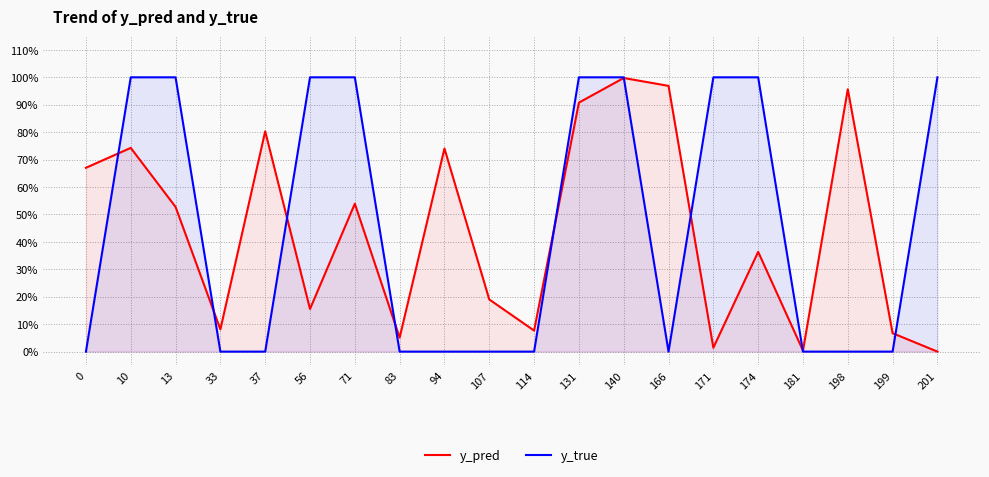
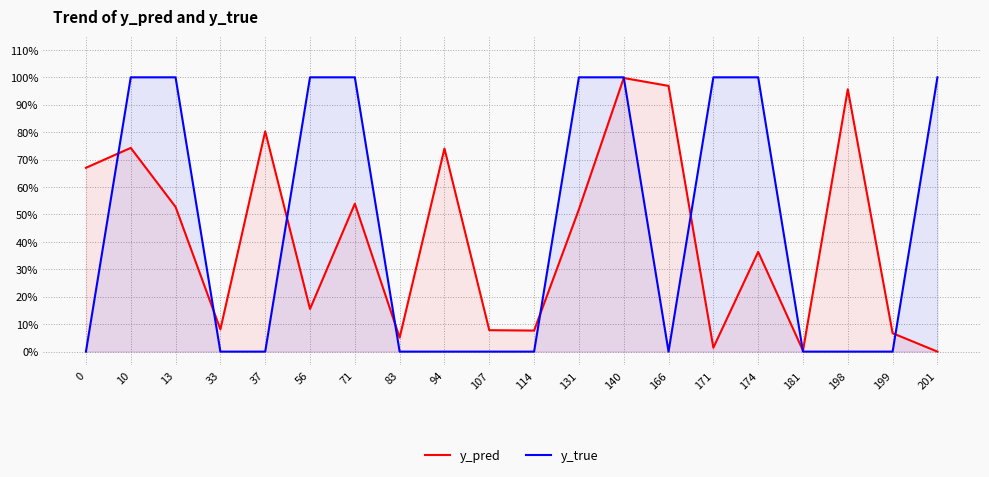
y_pred, 107: 19% -> 8%
y_pred, 131: 91% -> 52%
